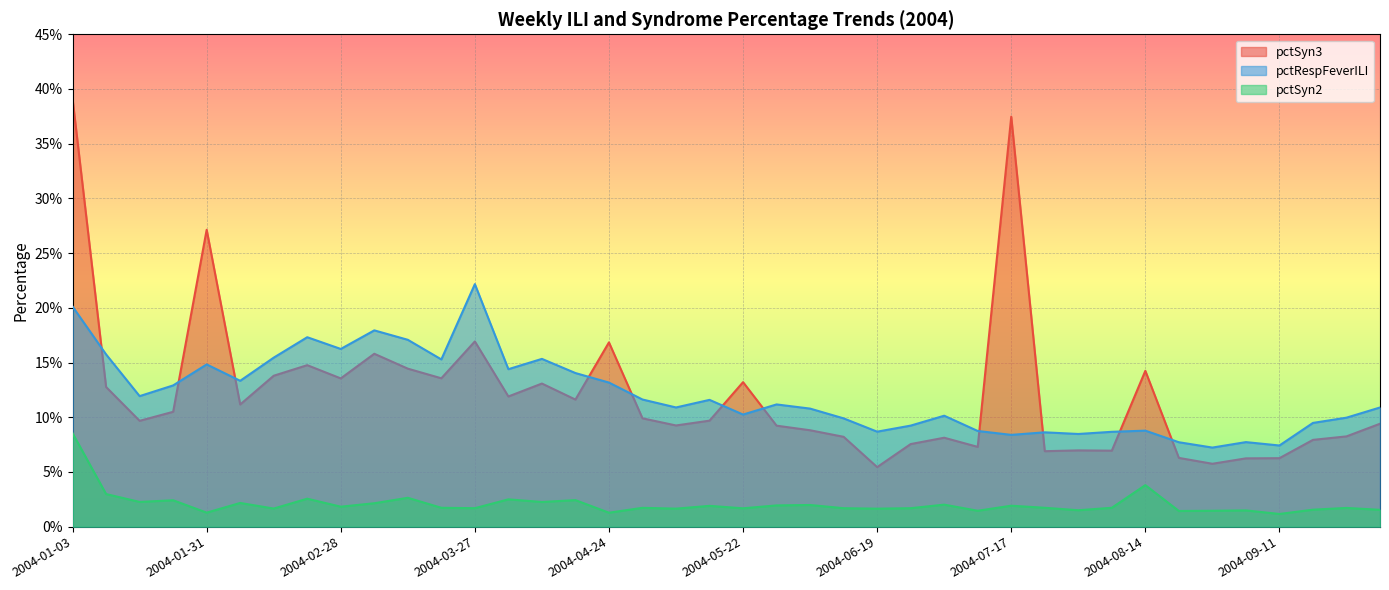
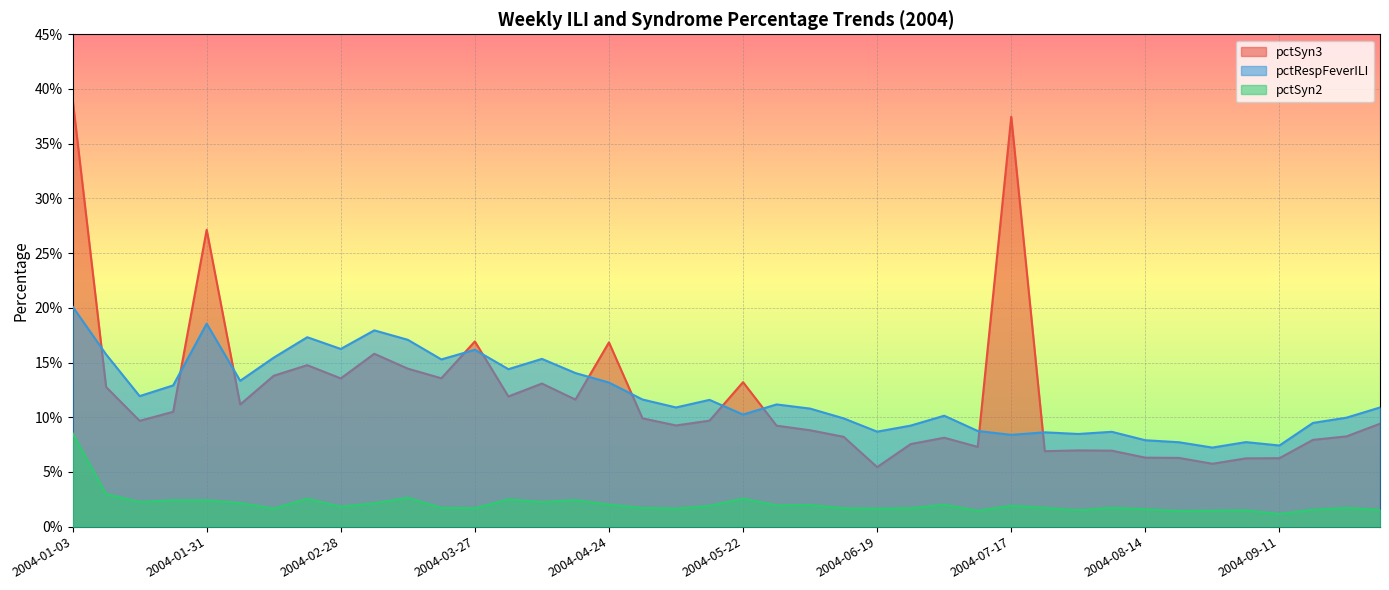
pctRespFeverILI, 2004-01-31: 14.8% -> 18.5%
pctSyn2, 2004-01-31: 1.3% -> 2.4%
pctRespFeverILI, 2004-03-27: 22.2% -> 16.2%
pctSyn2, 2004-04-24: 1.3% -> 2.0%
pctSyn2, 2004-05-22: 1.7% -> 2.6%
pctSyn3, 2004-08-14: 14.2% -> 6.3%
pctRespFeverILI, 2004-08-14: 8.8% -> 7.9%
pctSyn2, 2004-08-14: 3.8% -> 1.6%
